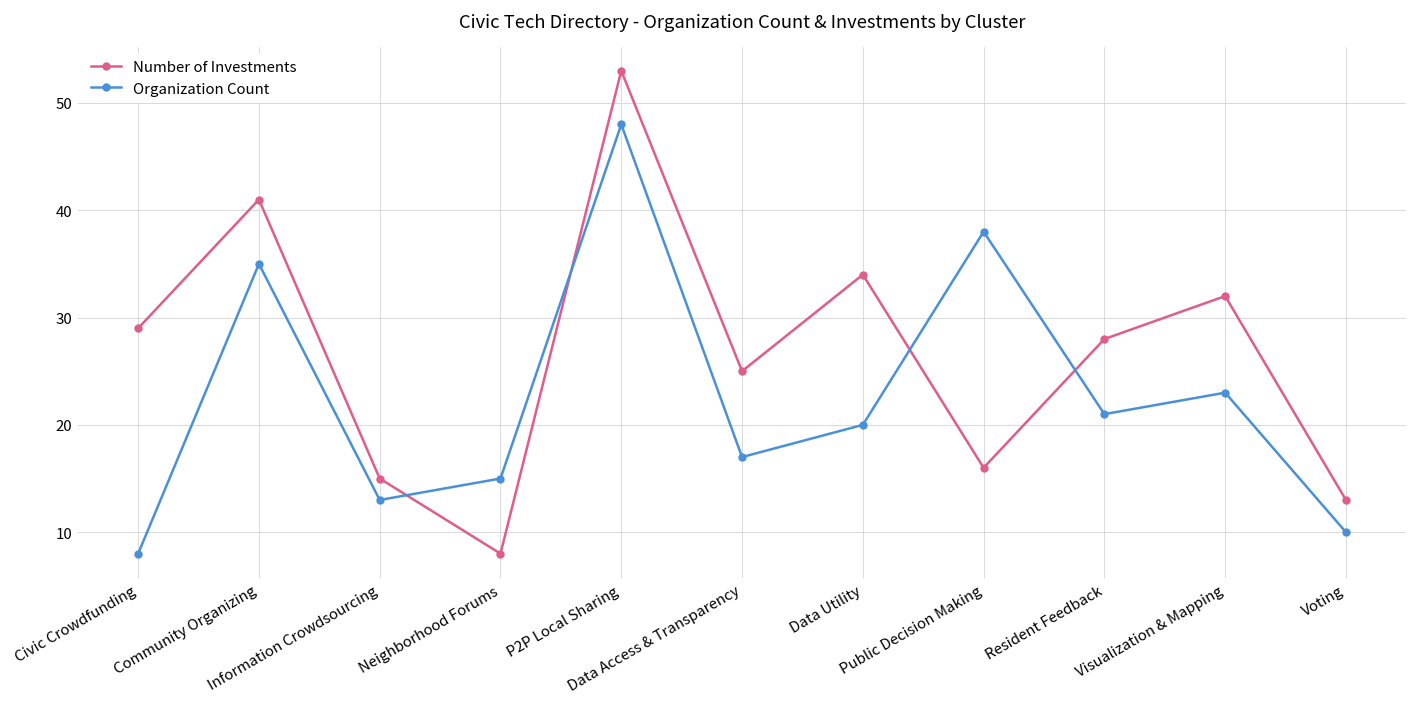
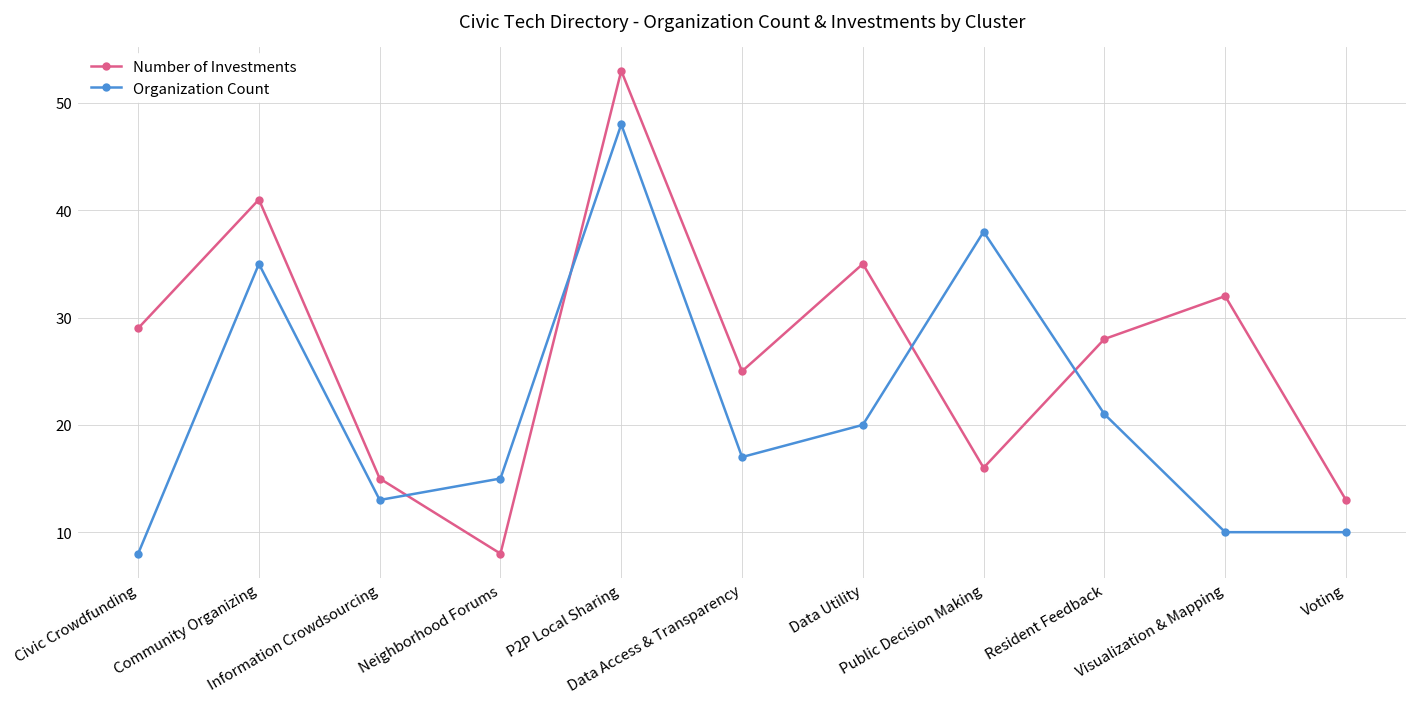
Number of Investments, Data Utility: 34 -> 35
Organization Count, Visualization & Mapping: 23 -> 10
